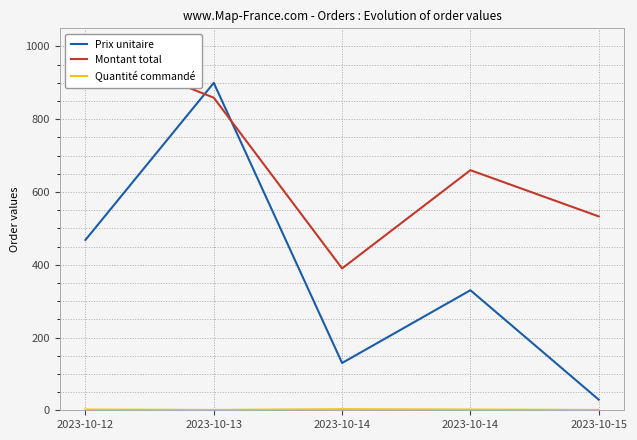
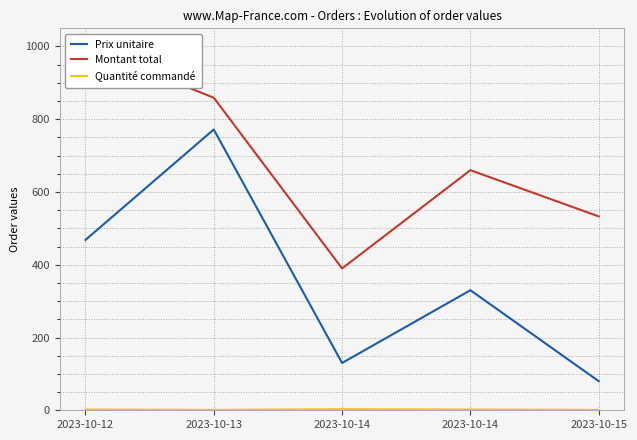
Prix unitaire, 2023-10-13: 900 -> 770
Prix unitaire, 2023-10-15: 30 -> 80
